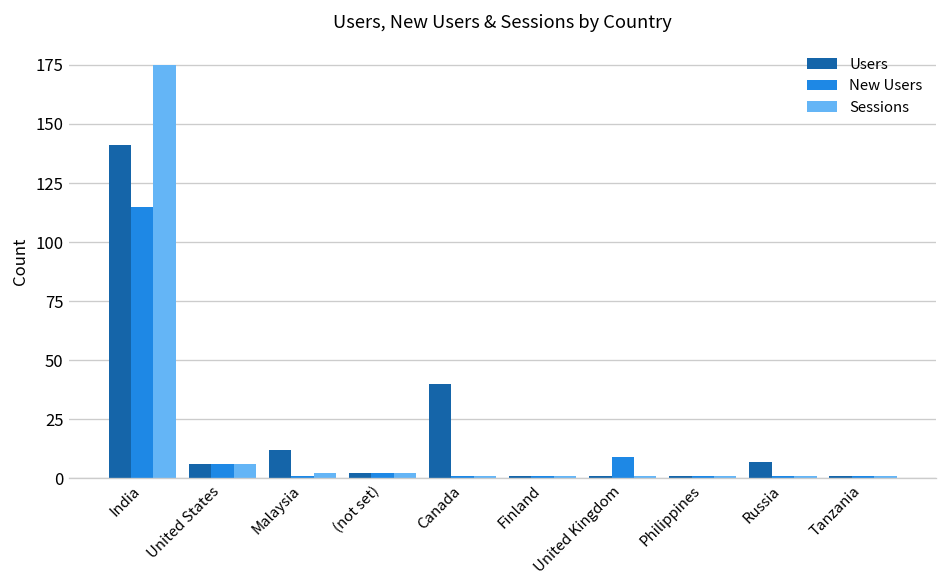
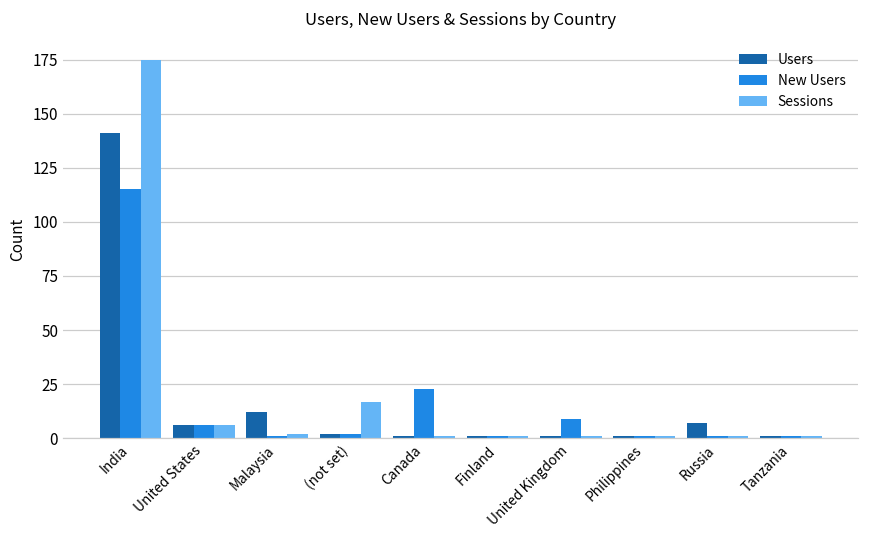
Sessions, (not set): 2 -> 17
Users, Canada: 40 -> 1
New Users, Canada: 1 -> 23
